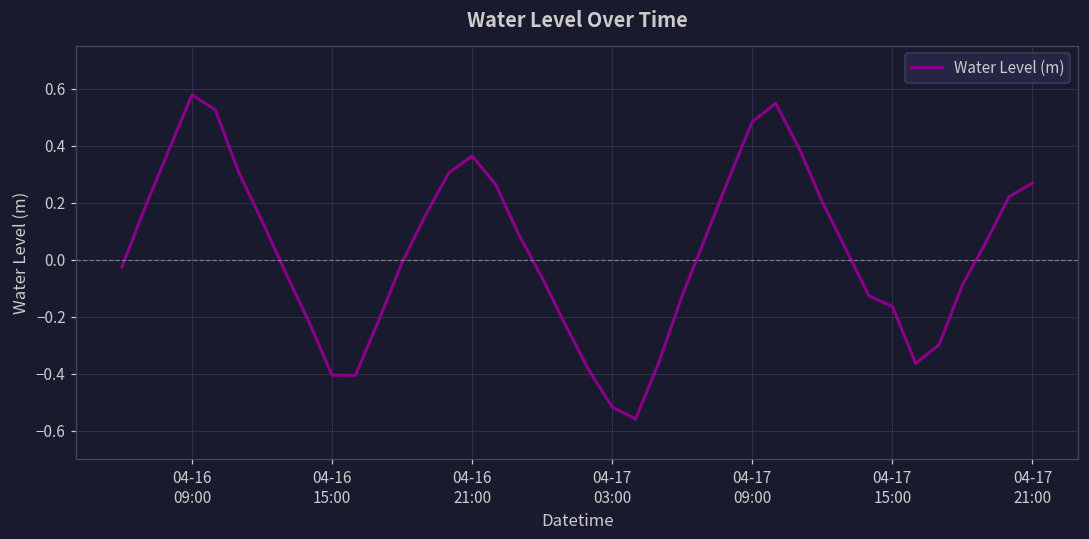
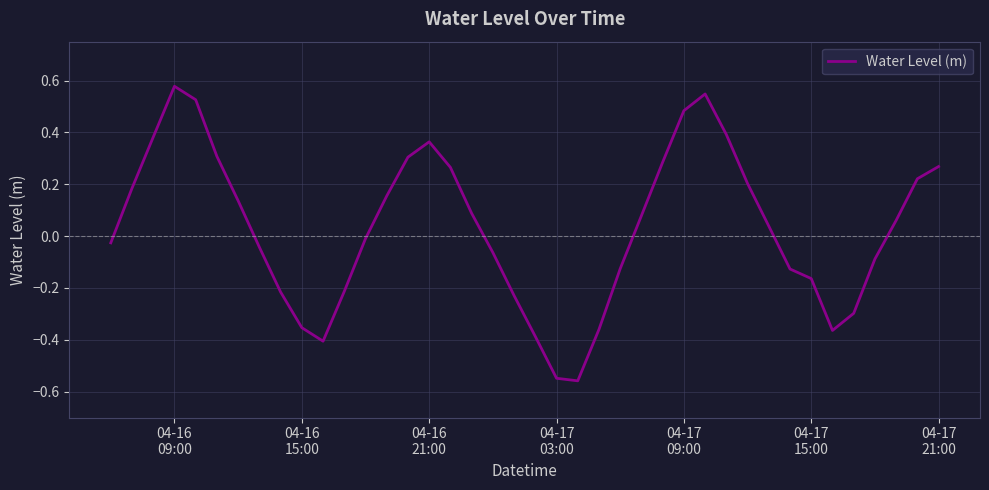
04-16 15:00: -0.40 -> -0.35
04-17 03:00: -0.52 -> -0.55
